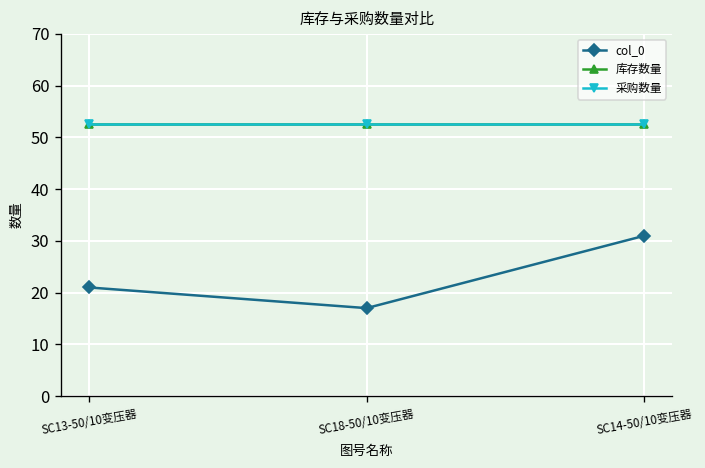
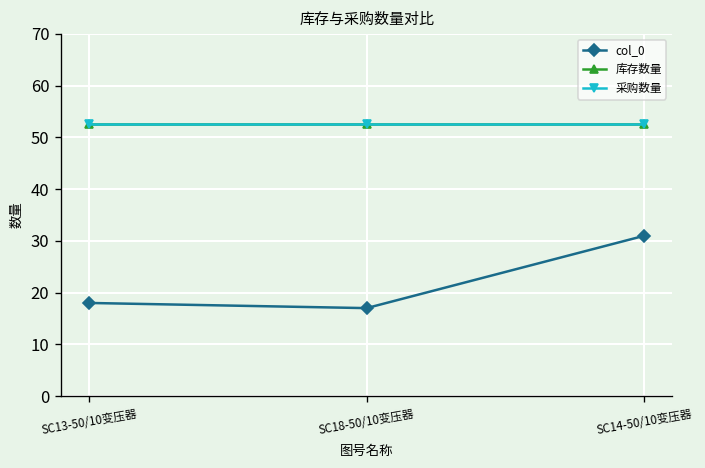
col_0, SC13-50/10变压器: 21 -> 18
